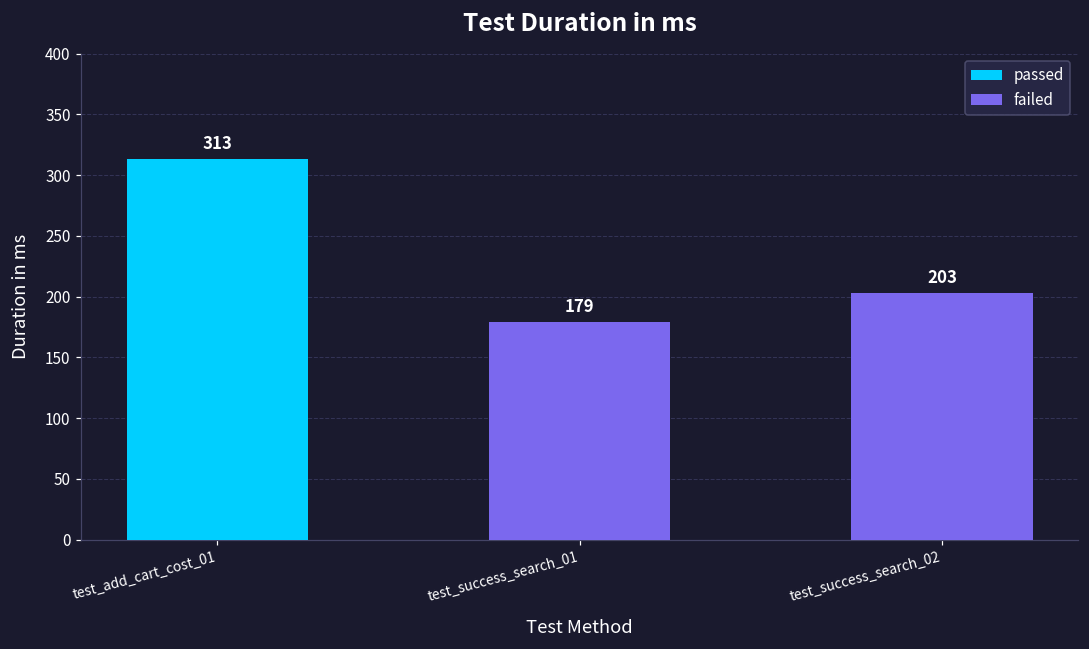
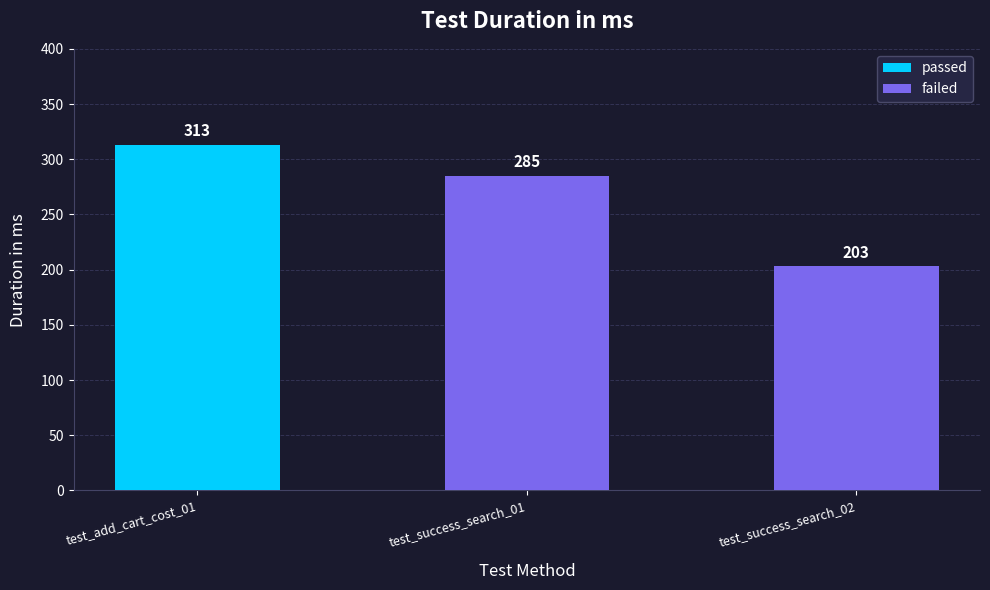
test_success_search_01: 179 -> 285
